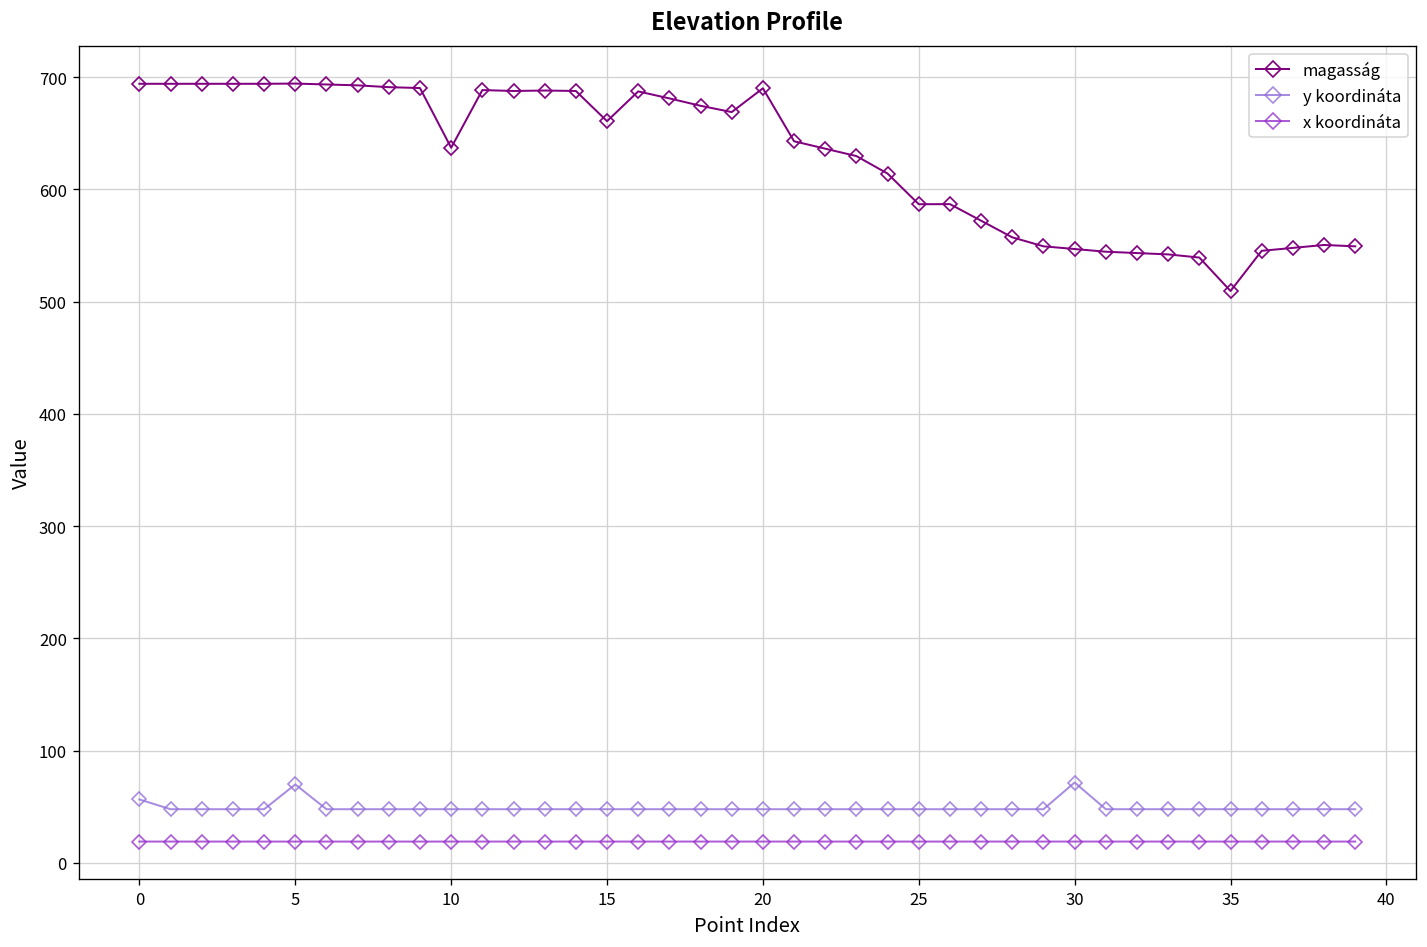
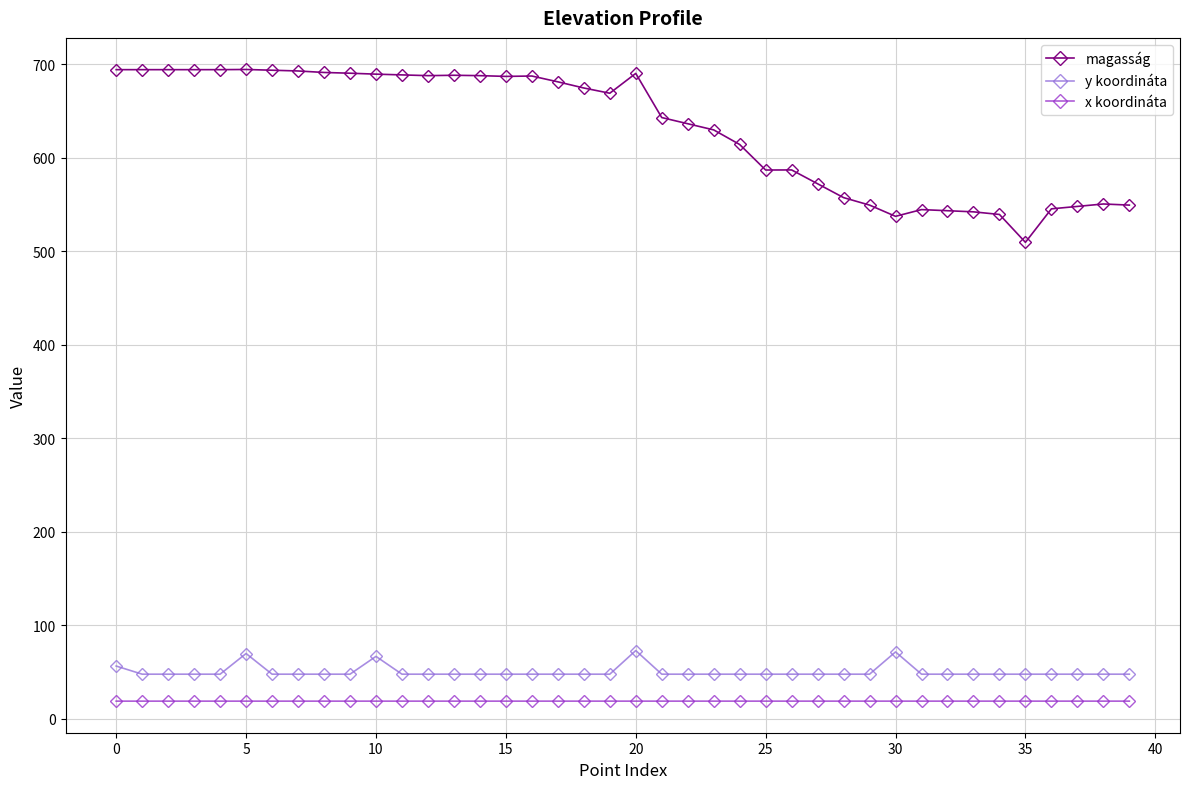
magasság, 10: 640 -> 690
y koordináta, 10: 50 -> 70
magasság, 15: 660 -> 690
y koordináta, 20: 50 -> 70
magasság, 30: 550 -> 540
